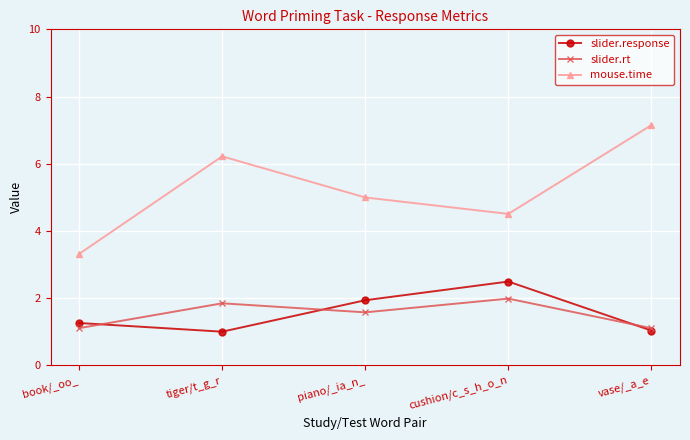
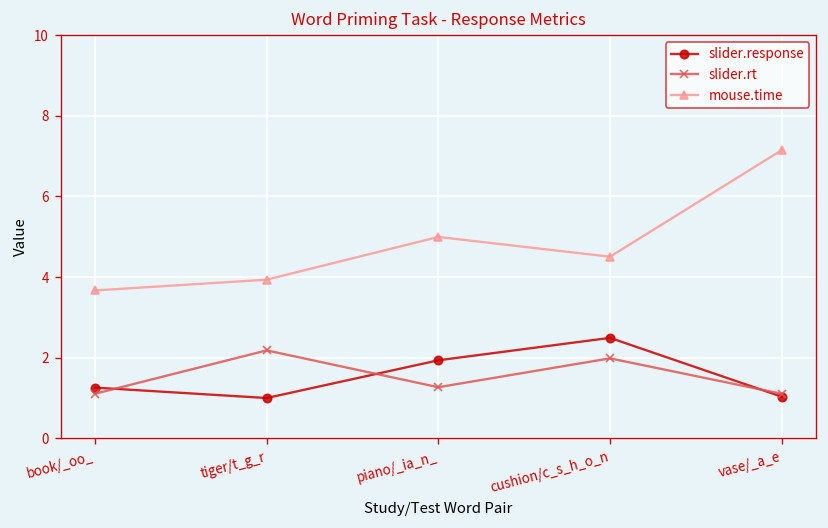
mouse.time, book/_oo_: 3.3 -> 3.7
slider.rt, tiger/t_g_r: 1.8 -> 2.2
mouse.time, tiger/t_g_r: 6.2 -> 3.9
slider.rt, piano/_ia_n_: 1.6 -> 1.3
